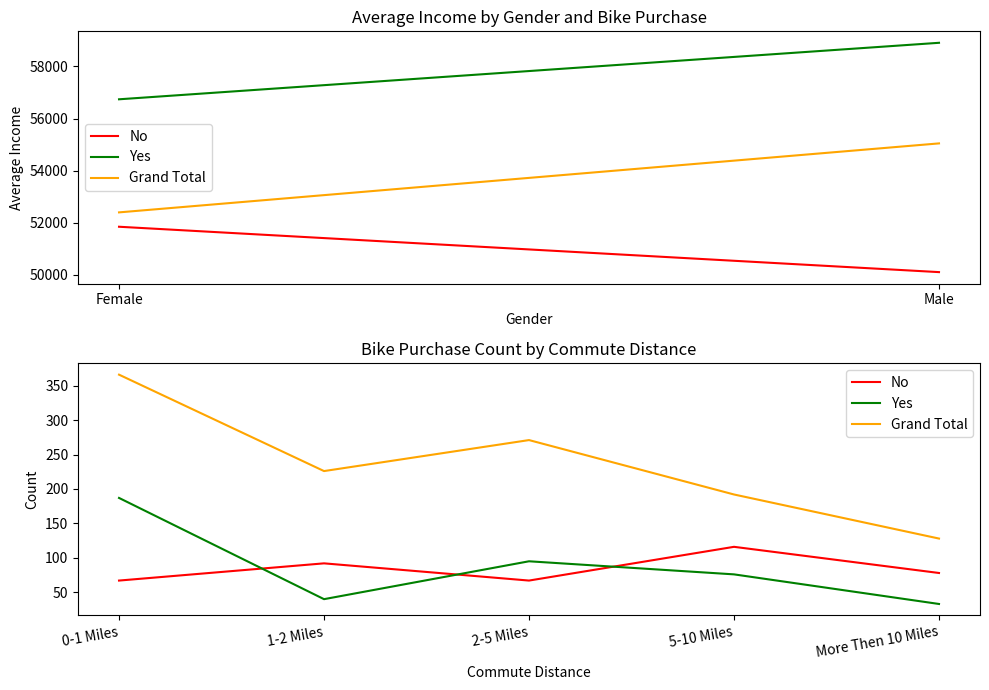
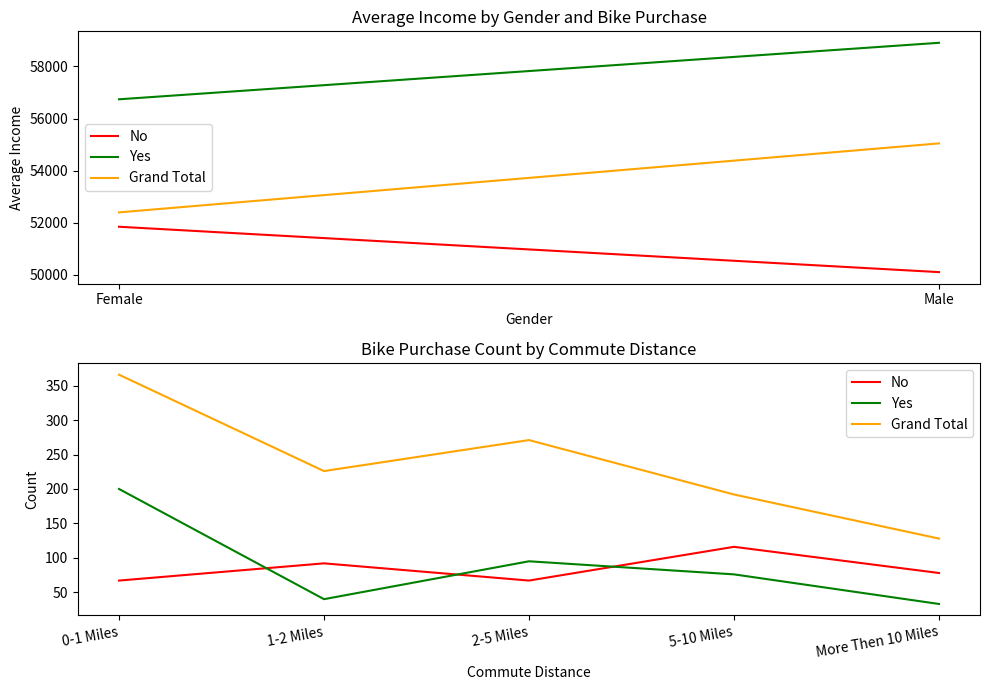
Bike Purchase Count by Commute Distance, Yes, 0-1 Miles: 190 -> 200
